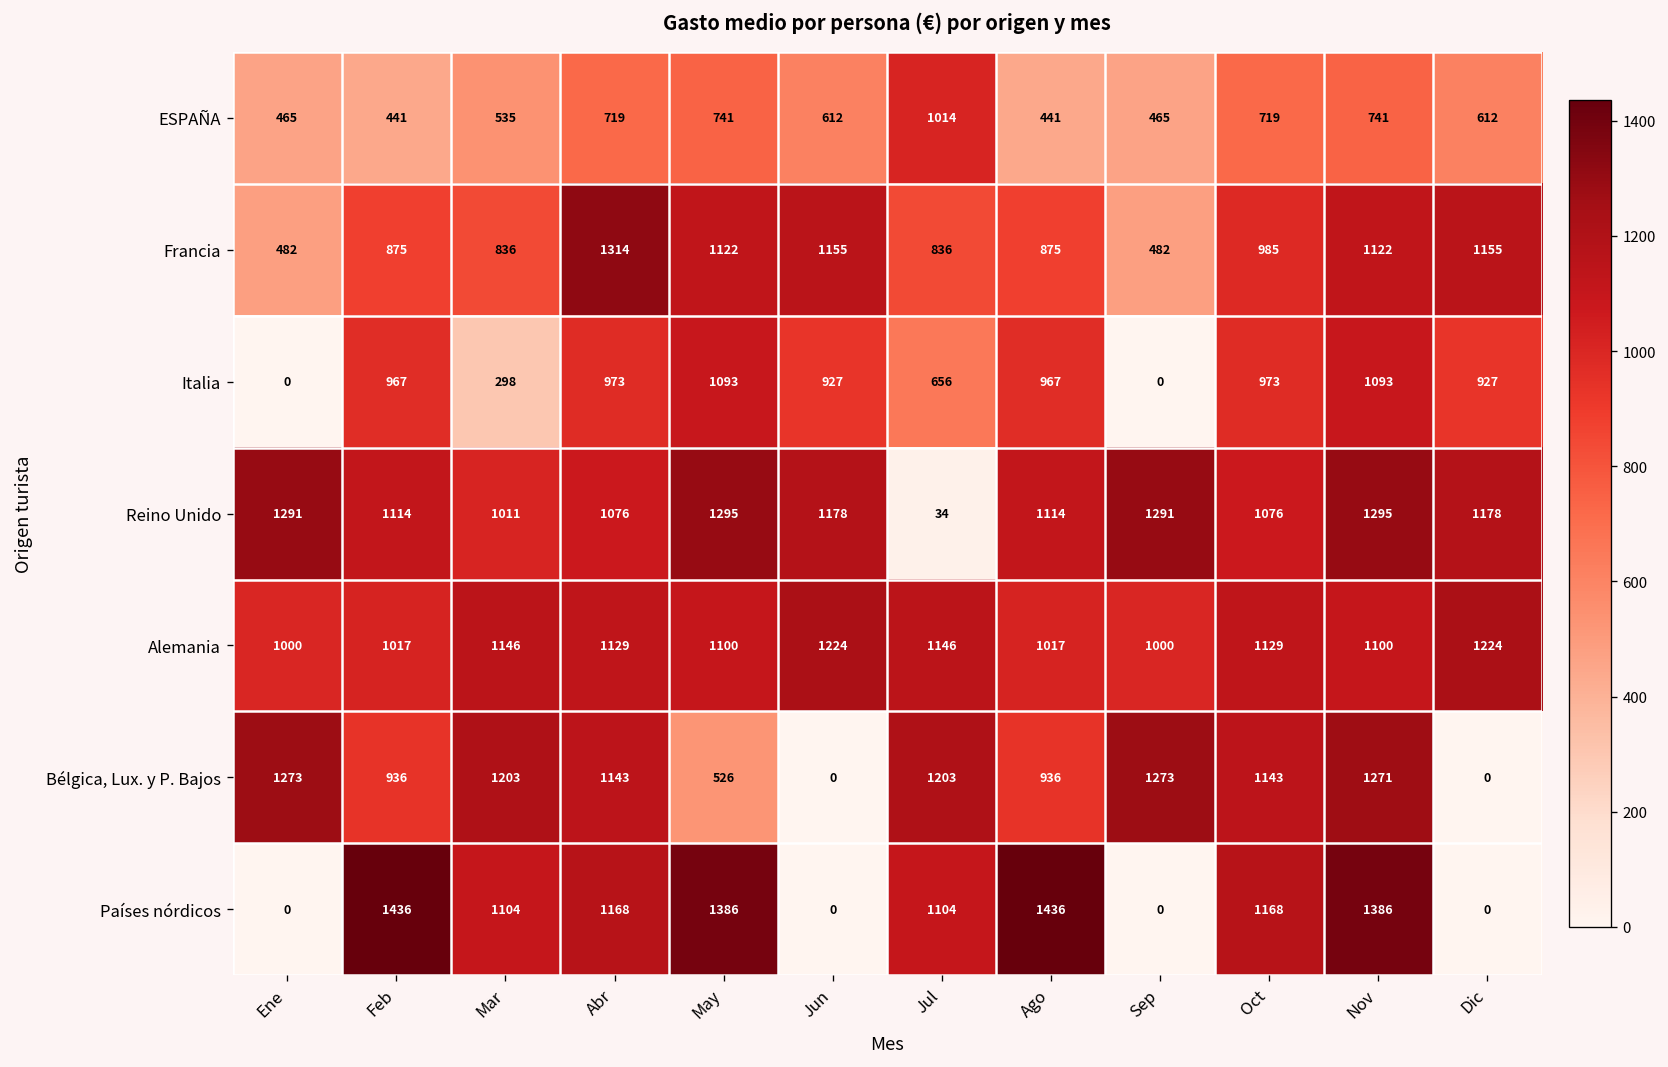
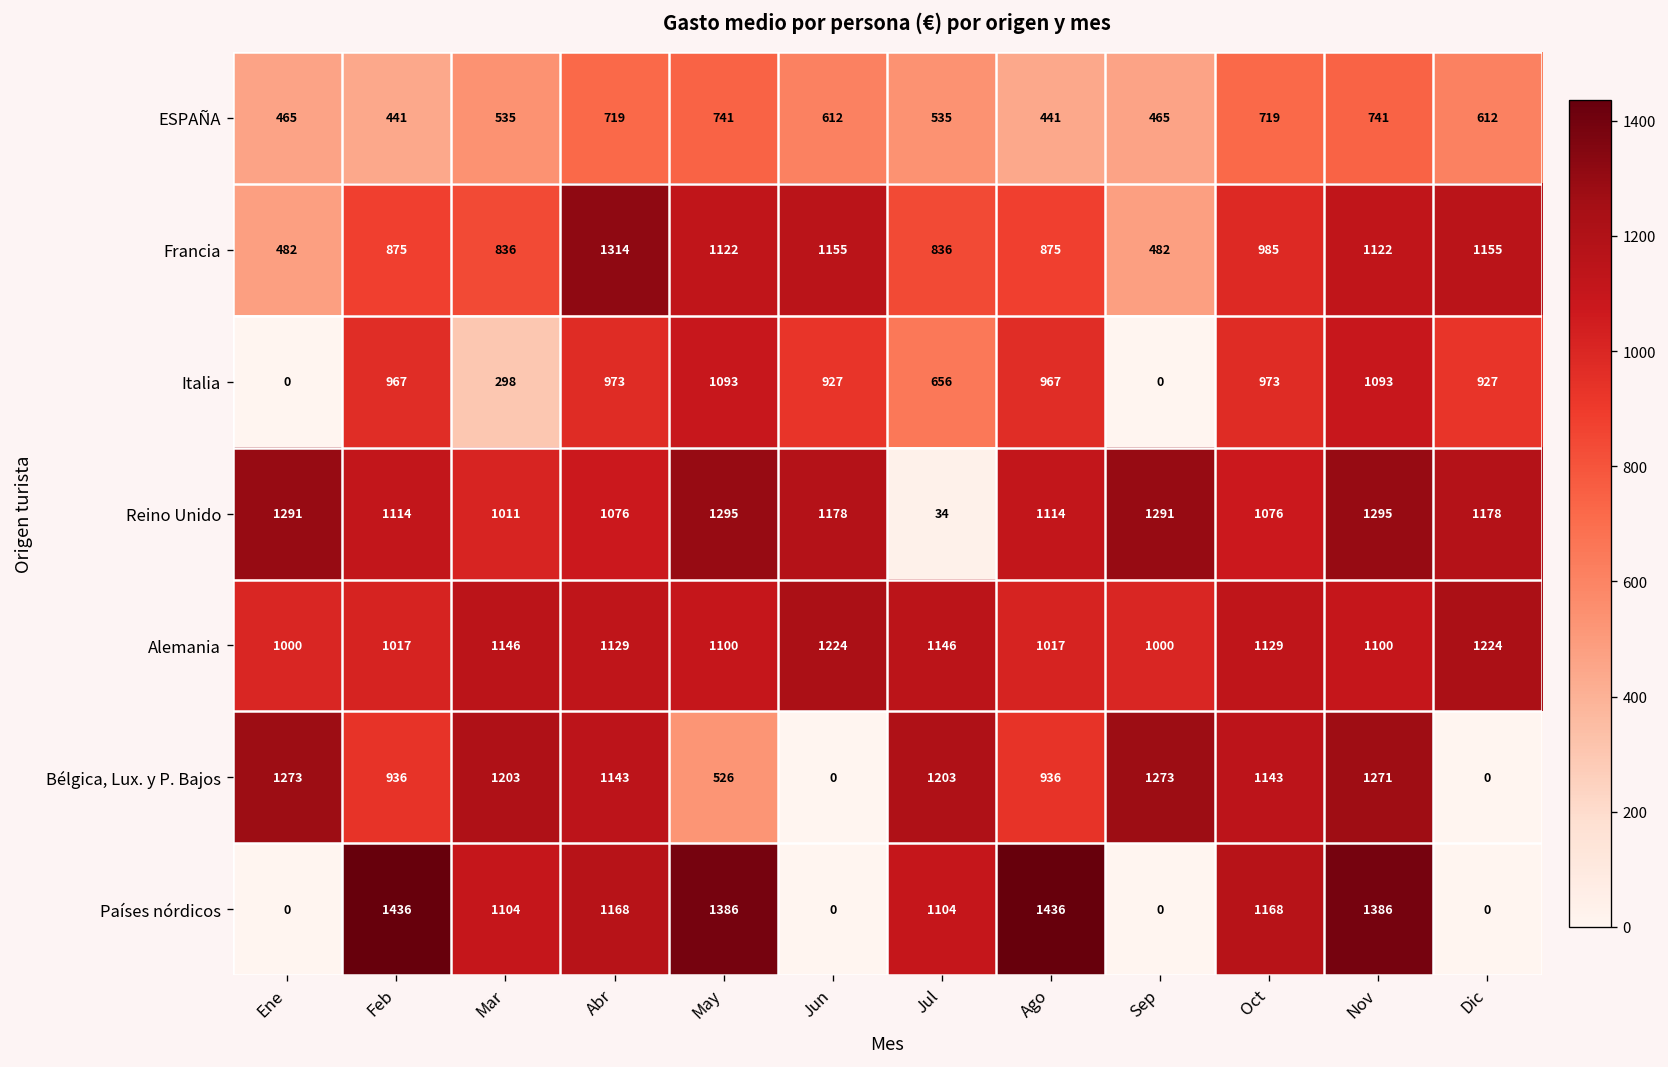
ESPAÑA, Jul: 1014 -> 535
